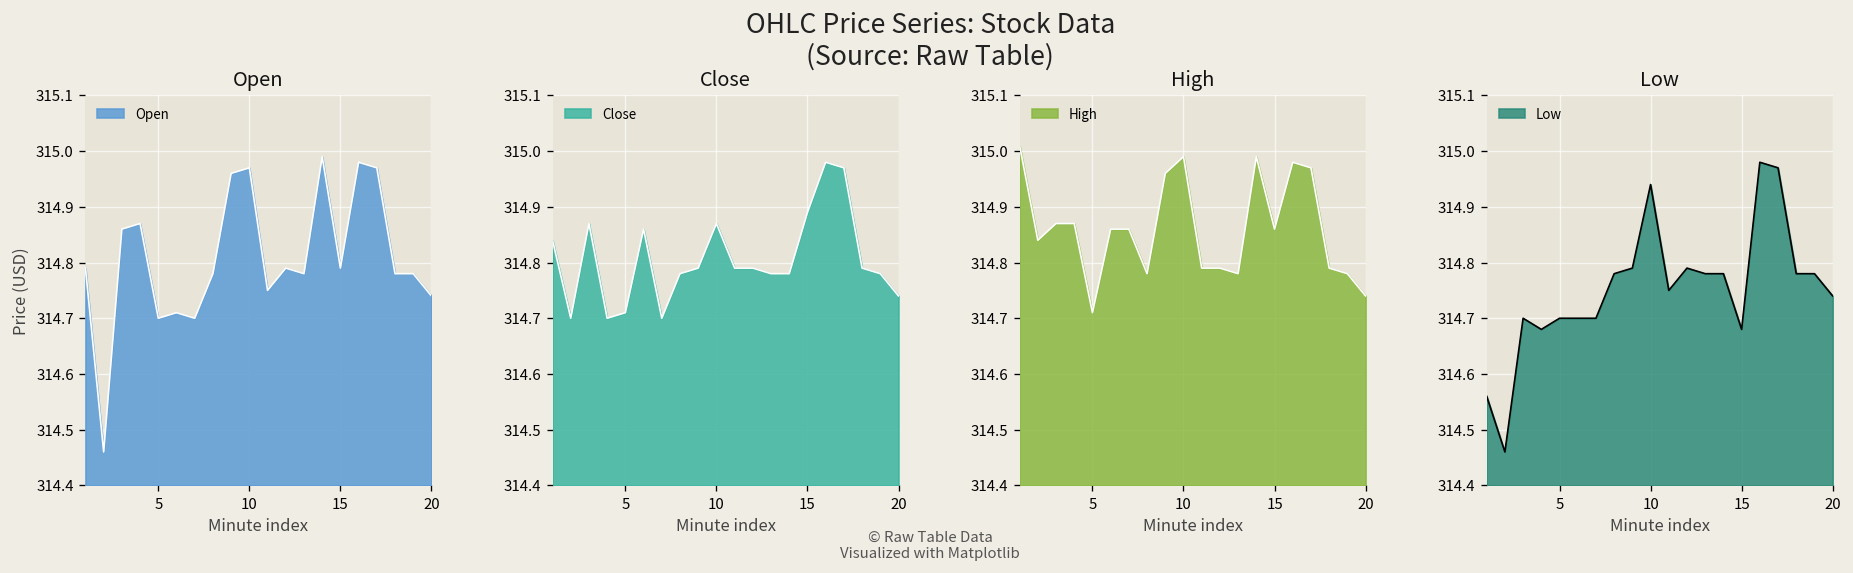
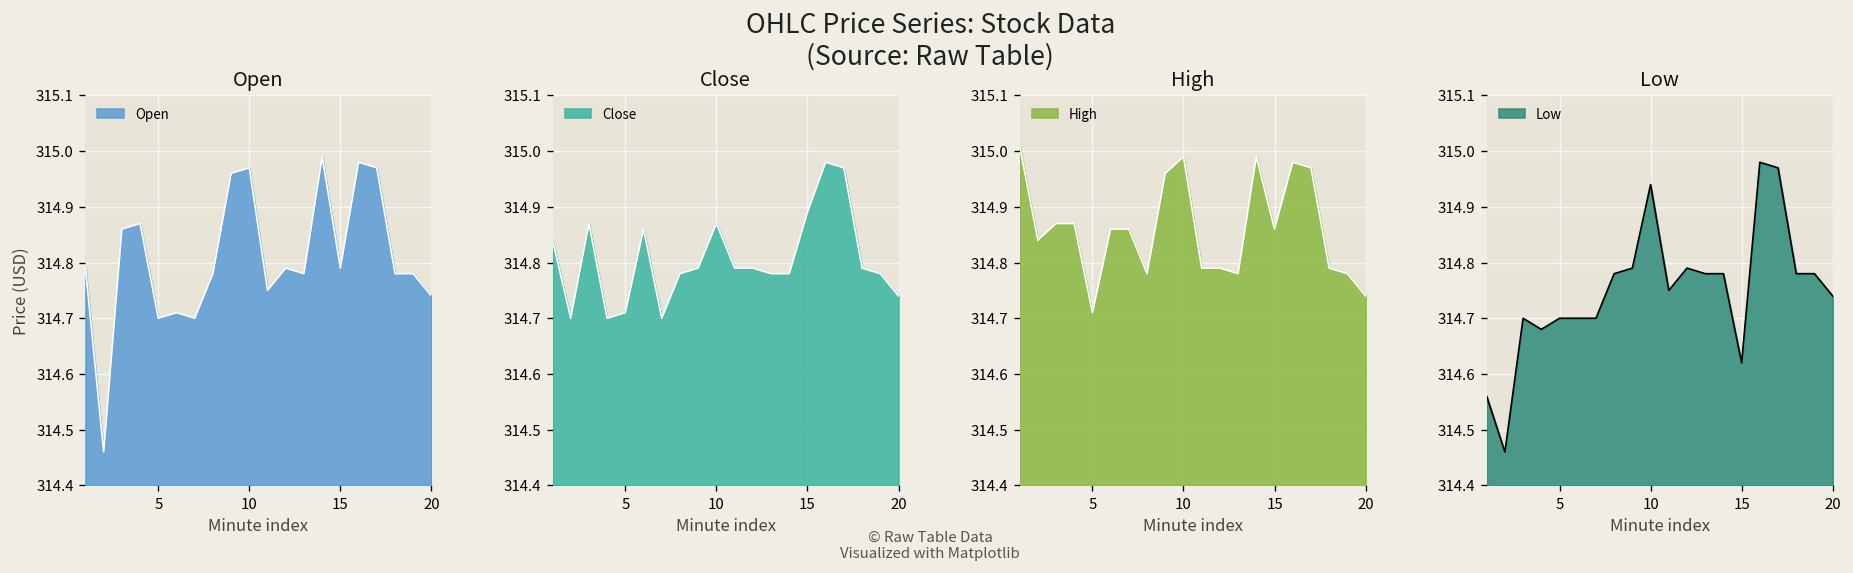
Low, 15: 314.68 -> 314.62
